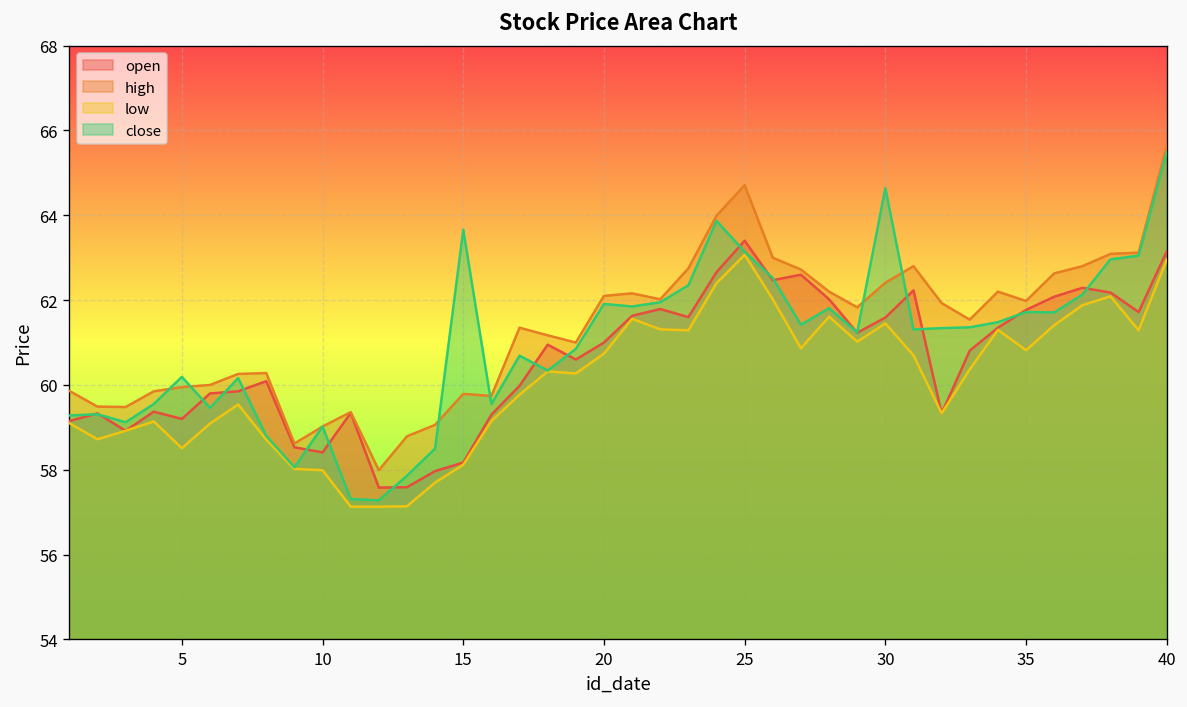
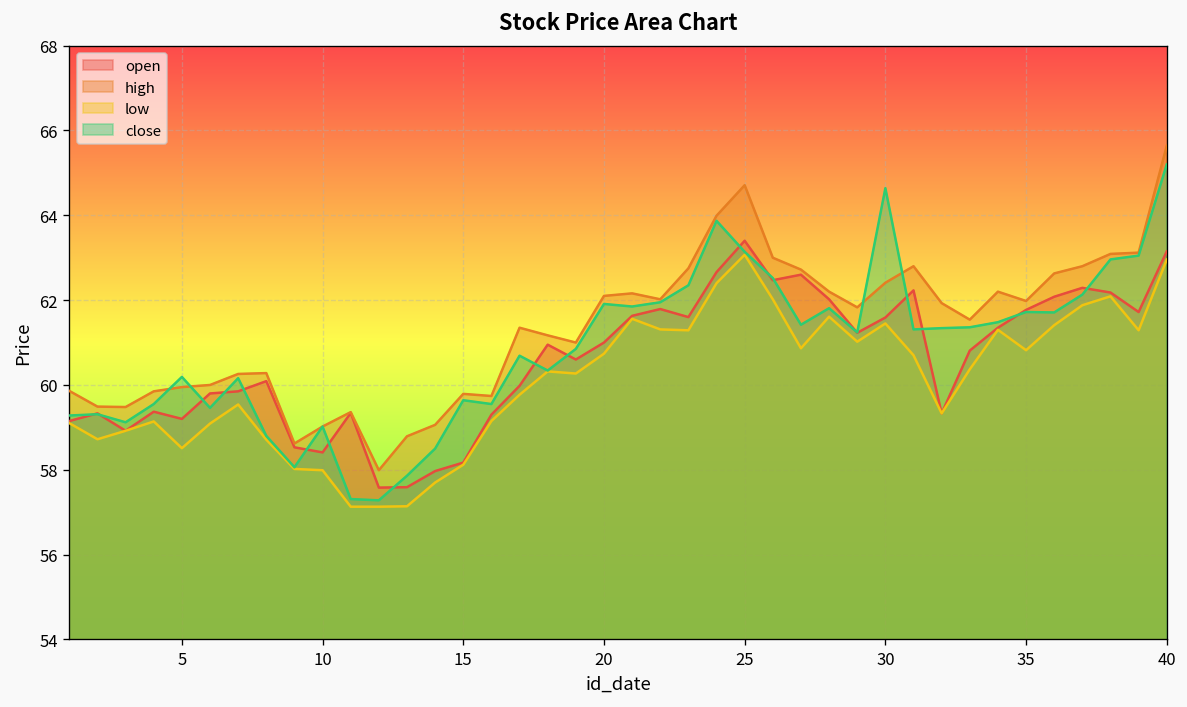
close, 15: 63.7 -> 59.6
close, 40: 65.5 -> 65.2
